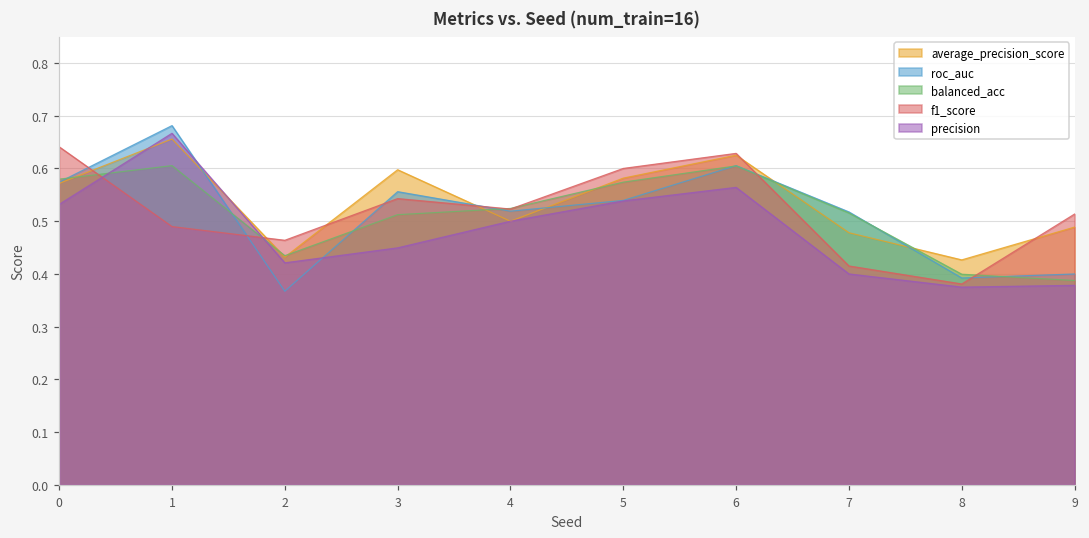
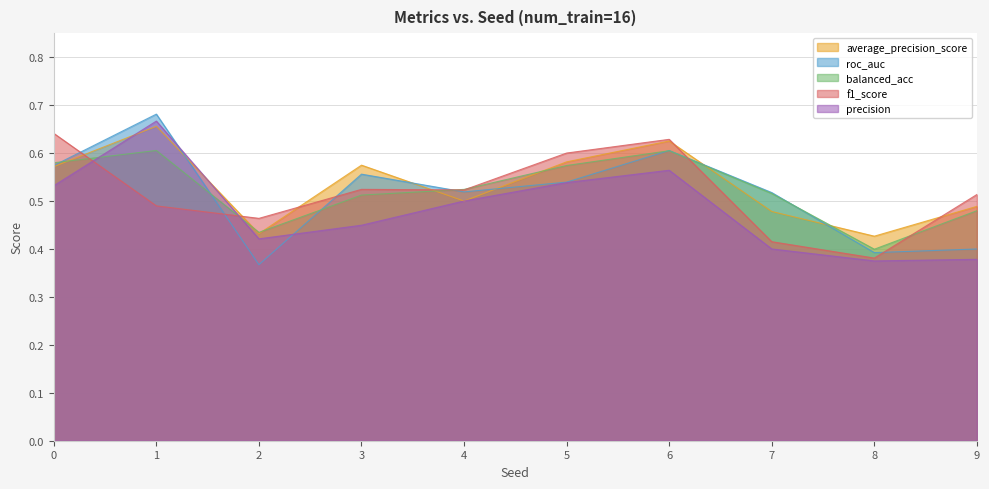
average_precision_score, 3: 0.60 -> 0.57
f1_score, 3: 0.54 -> 0.52
balanced_acc, 9: 0.39 -> 0.48
